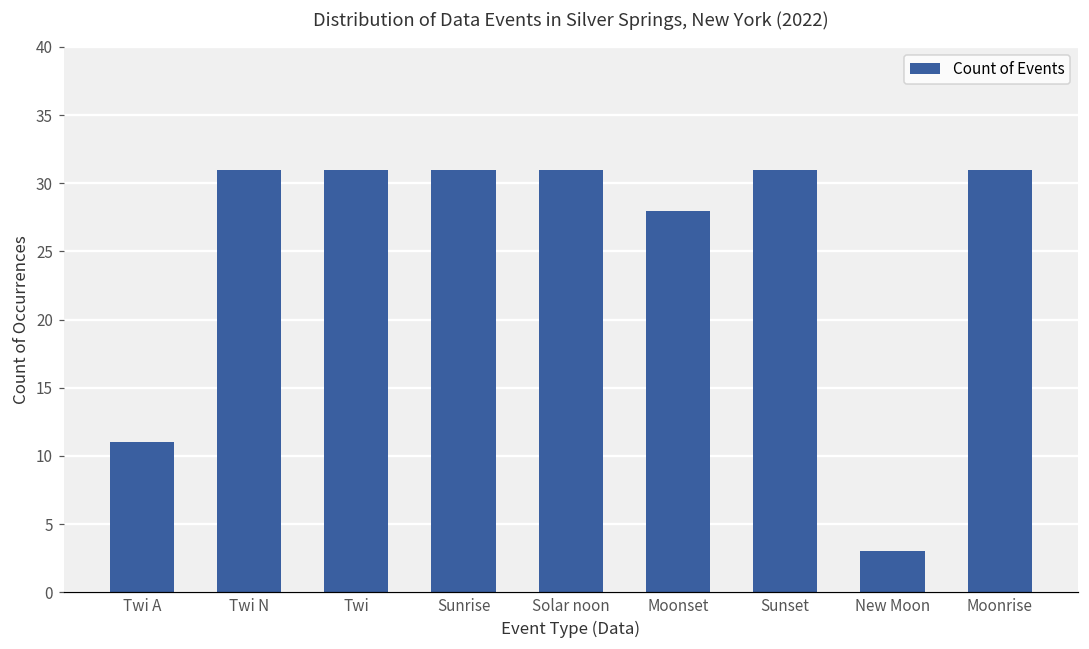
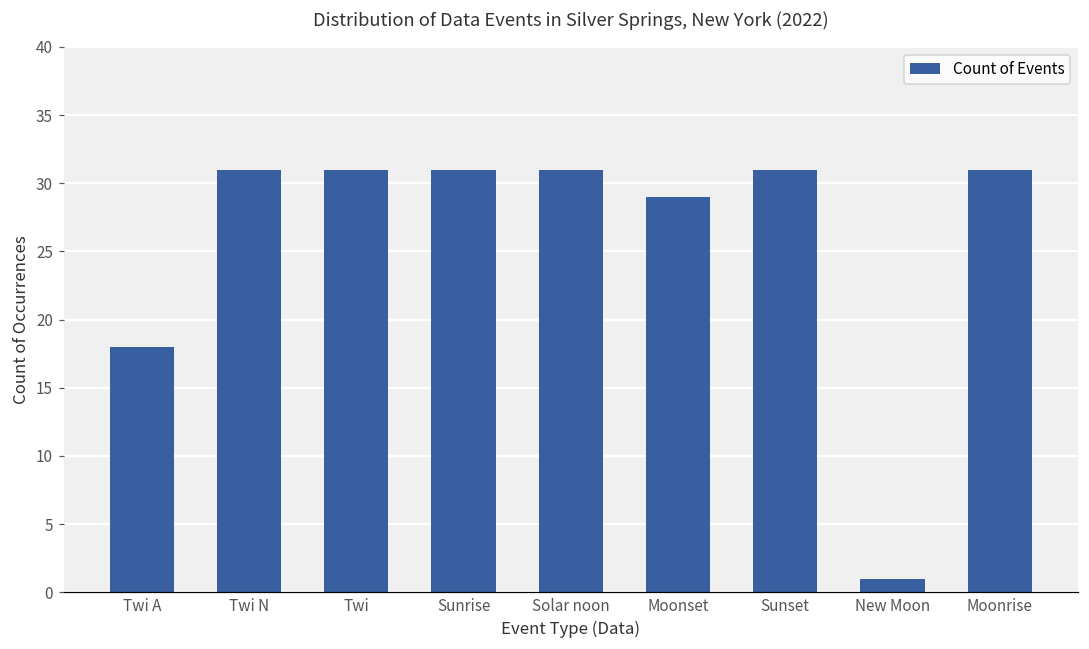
Twi A: 11 -> 18
Moonset: 28 -> 29
New Moon: 3 -> 1
